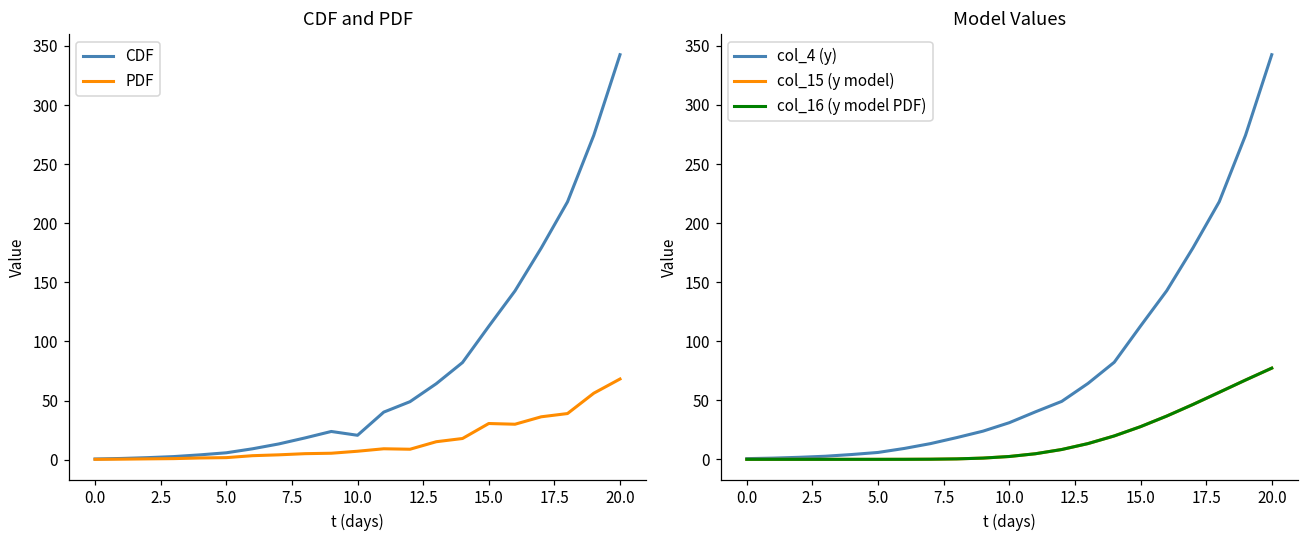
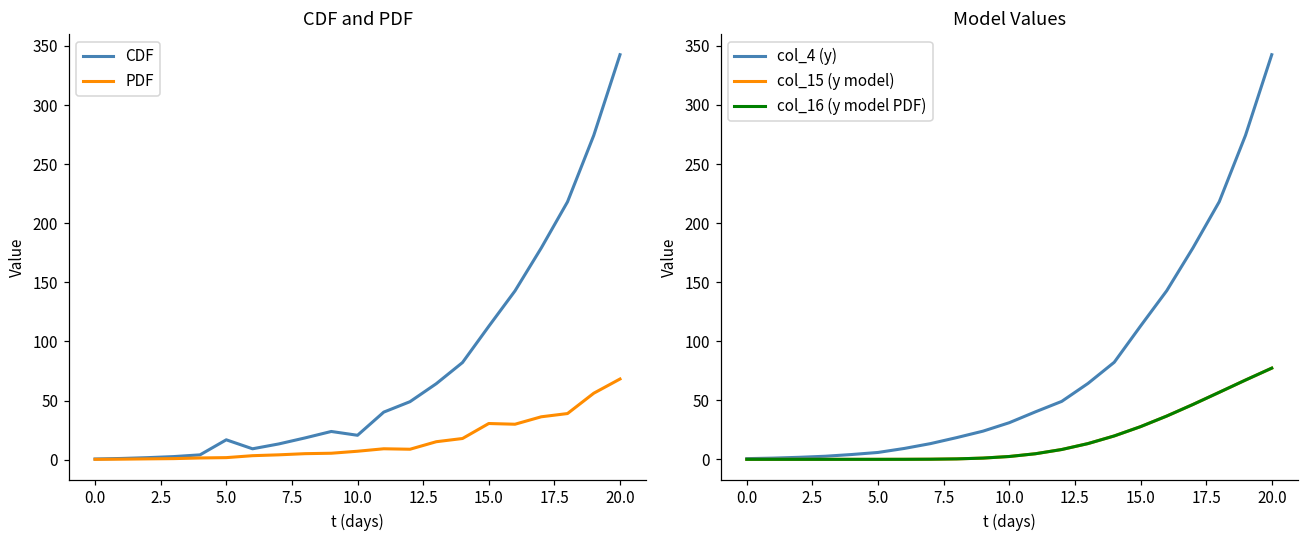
CDF and PDF, CDF, 5.0: 6 -> 17
